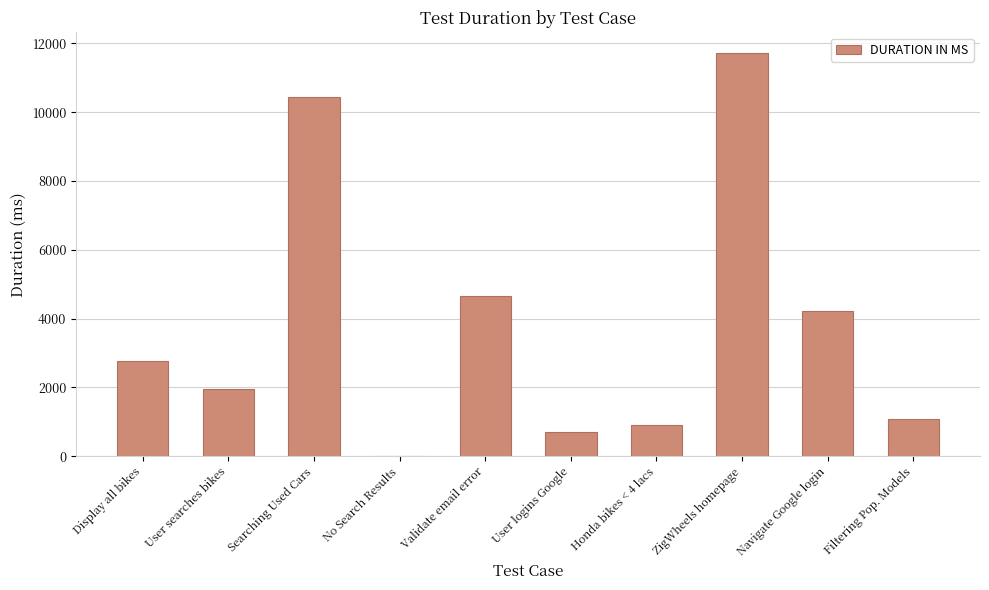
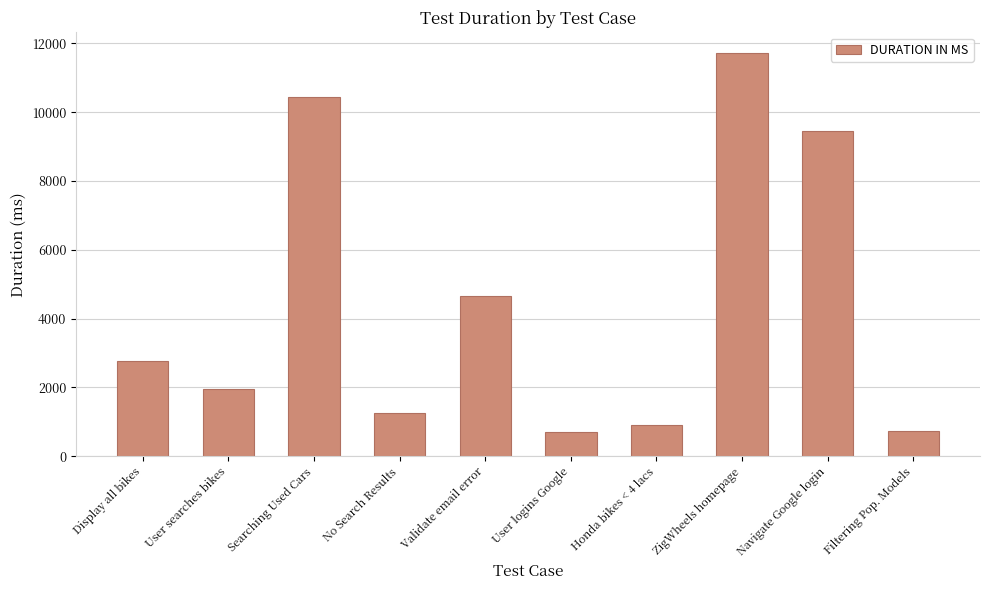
No Search Results: 0 -> 1200
Navigate Google login: 4200 -> 9400
Filtering Pop. Models: 1100 -> 700
